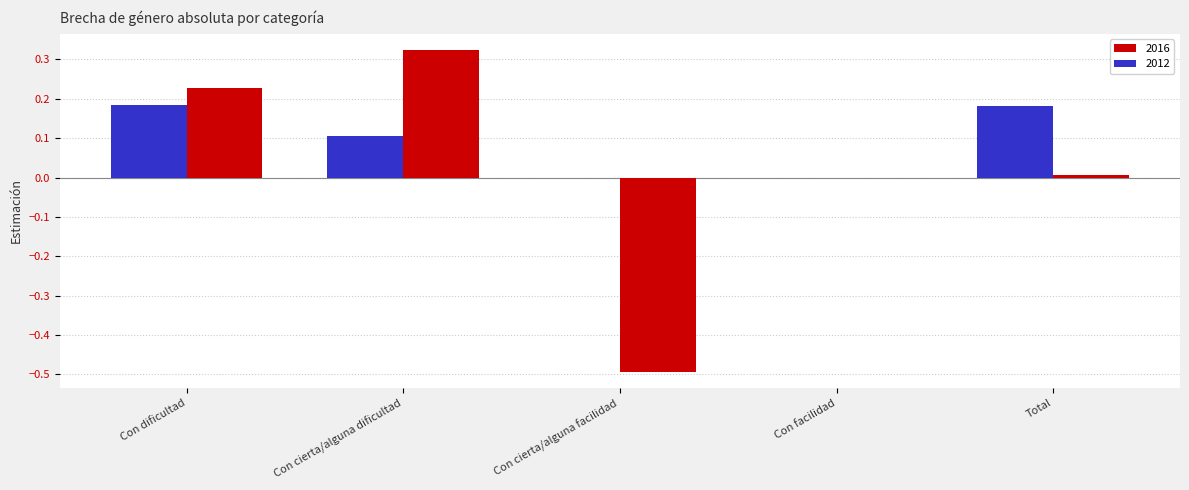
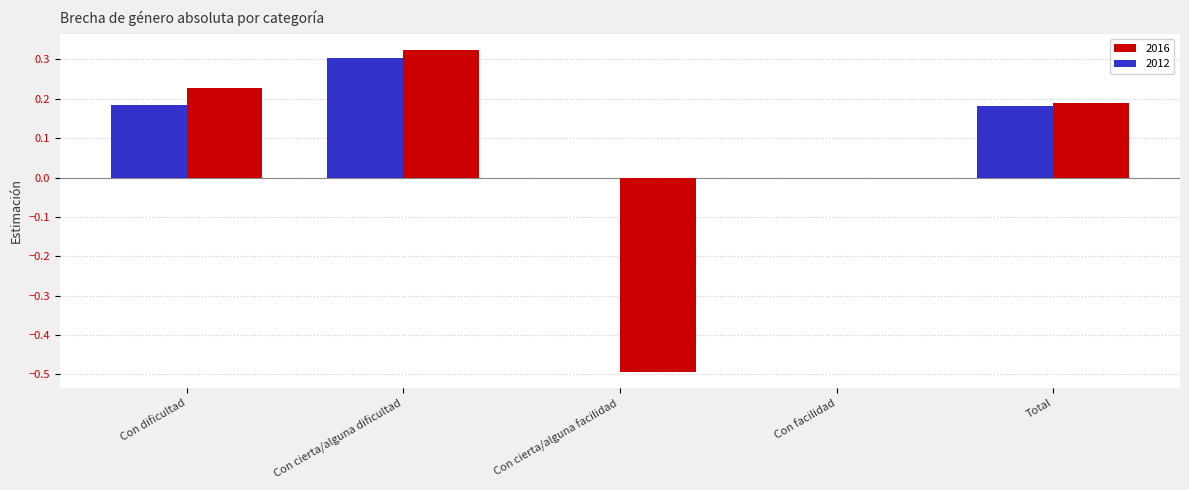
2012, Con cierta/alguna dificultad: 0.11 -> 0.30
2016, Total: 0.01 -> 0.19
